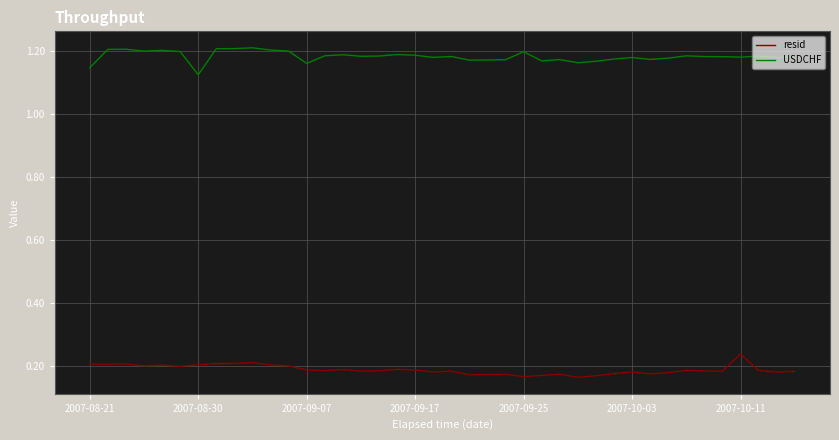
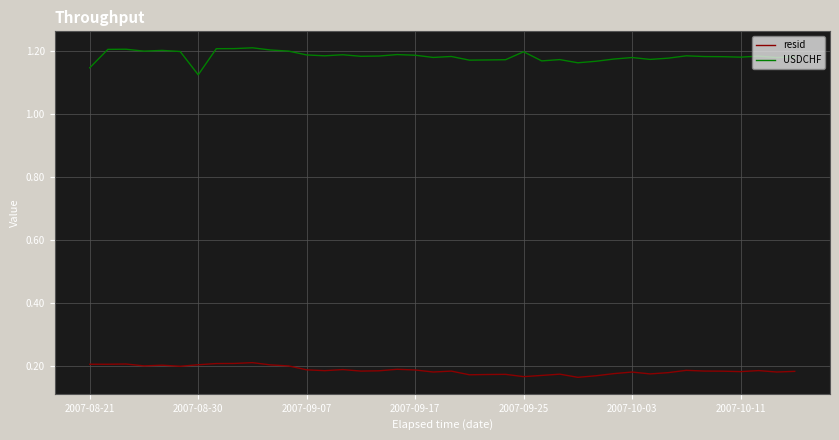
USDCHF, 2007-09-07: 1.16 -> 1.19
resid, 2007-10-11: 0.24 -> 0.18
